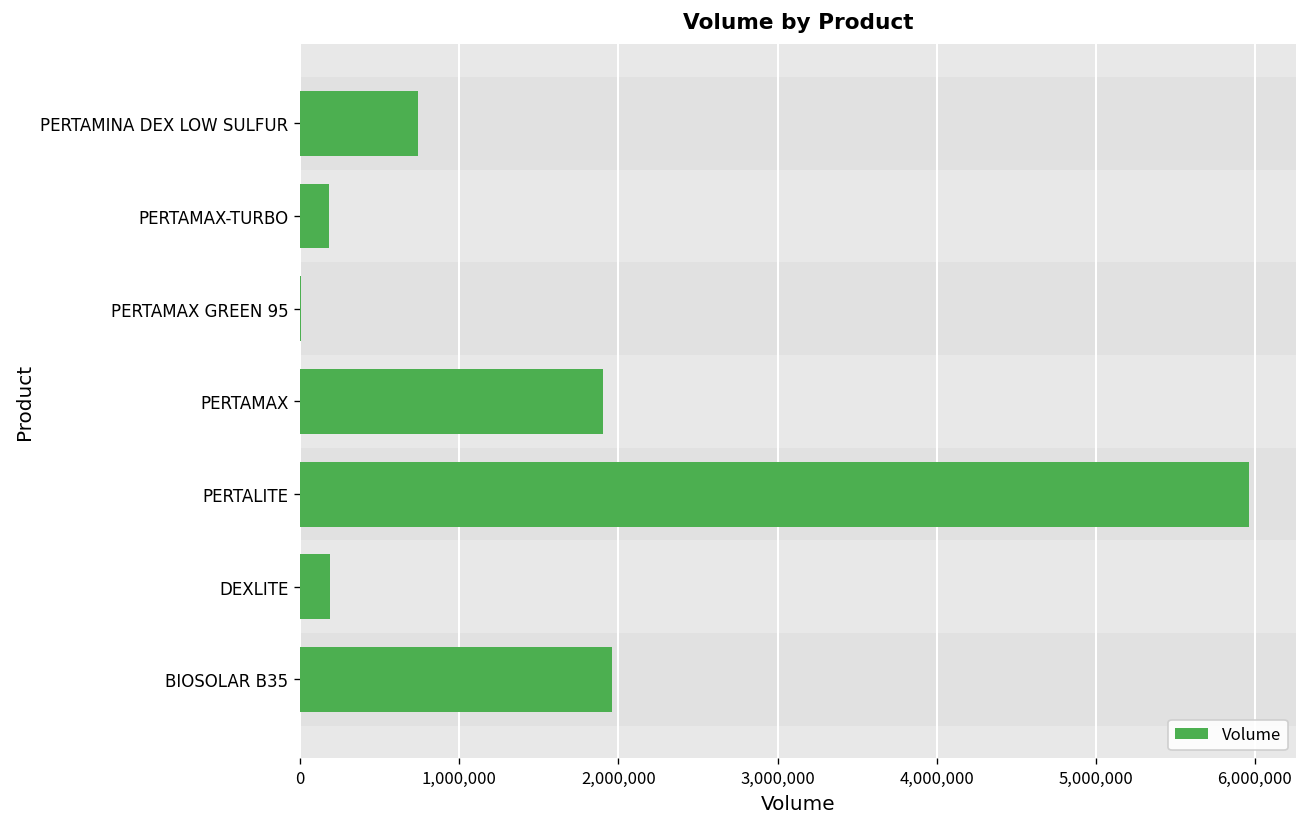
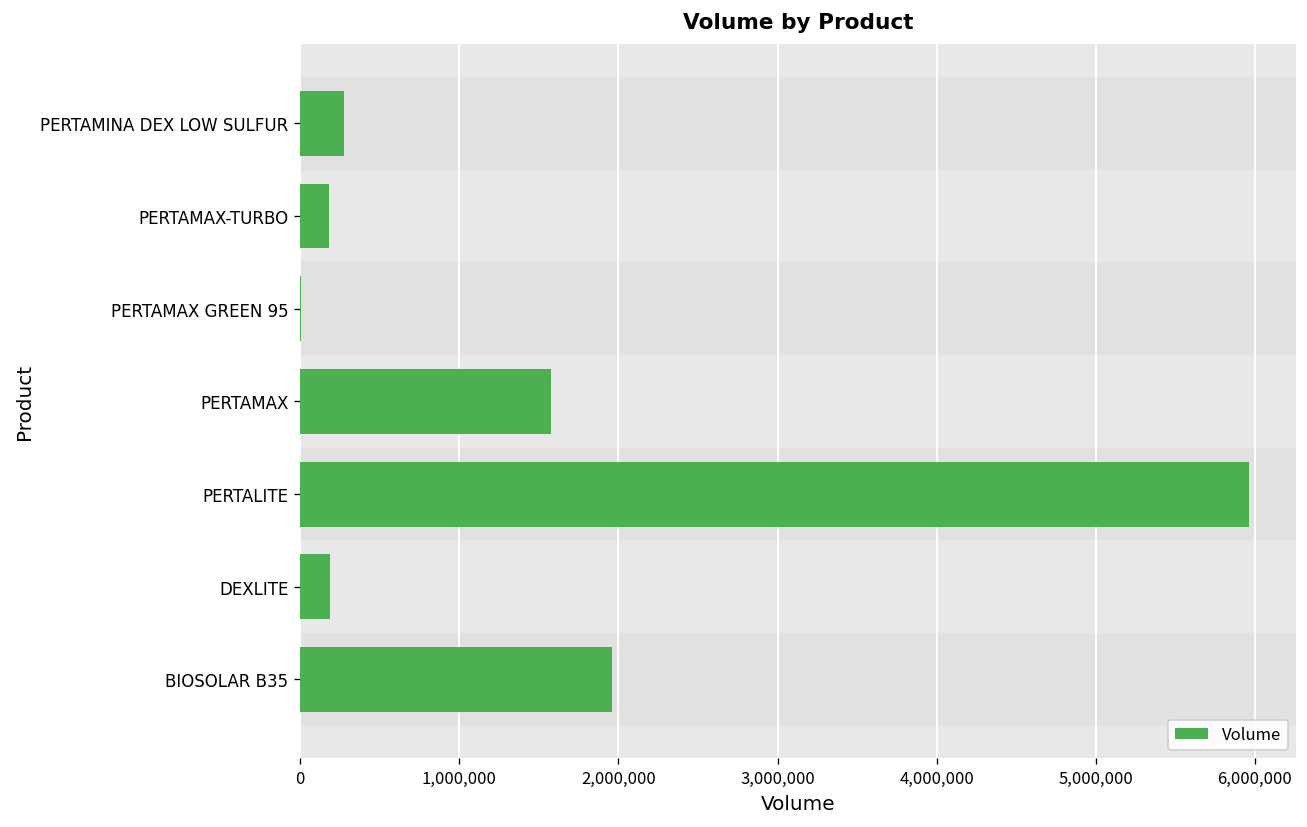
PERTAMINA DEX LOW SULFUR: 740,000 -> 280,000
PERTAMAX: 1,900,000 -> 1,570,000
